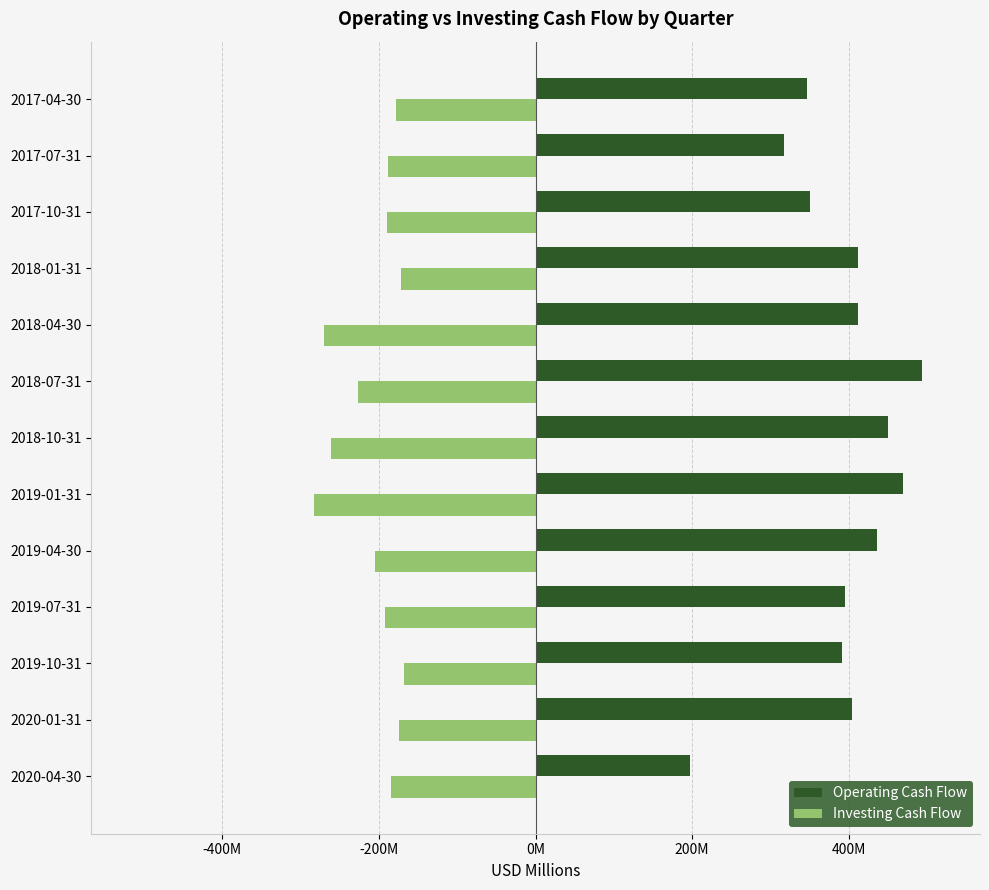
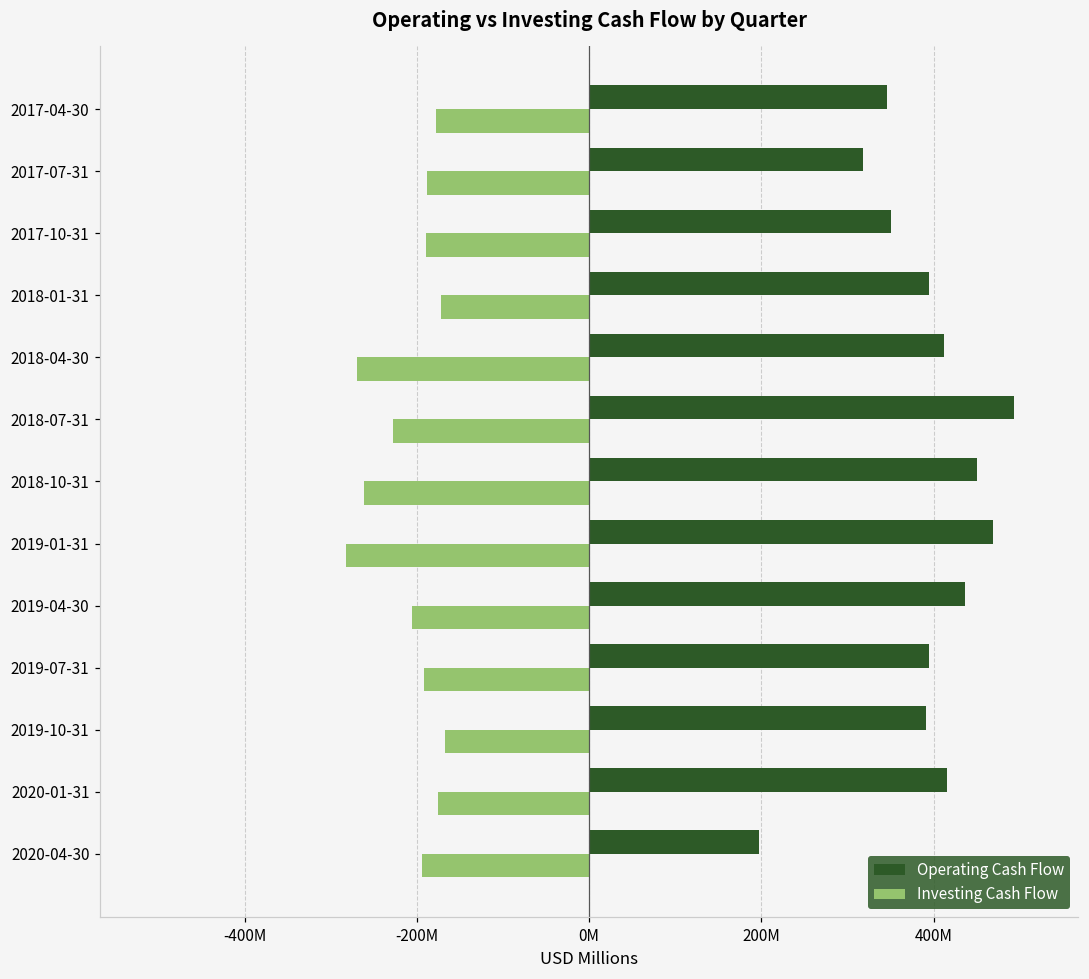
Operating Cash Flow, 2018-01-31: 410000000 -> 390000000
Operating Cash Flow, 2020-01-31: 400000000 -> 420000000
Investing Cash Flow, 2020-04-30: -180000000 -> -190000000
